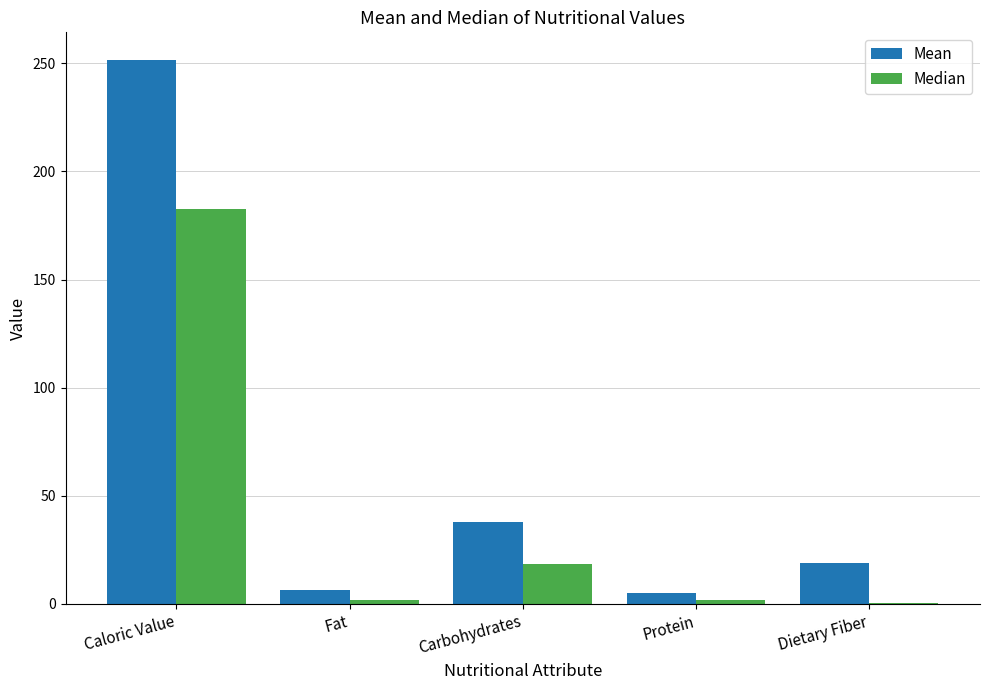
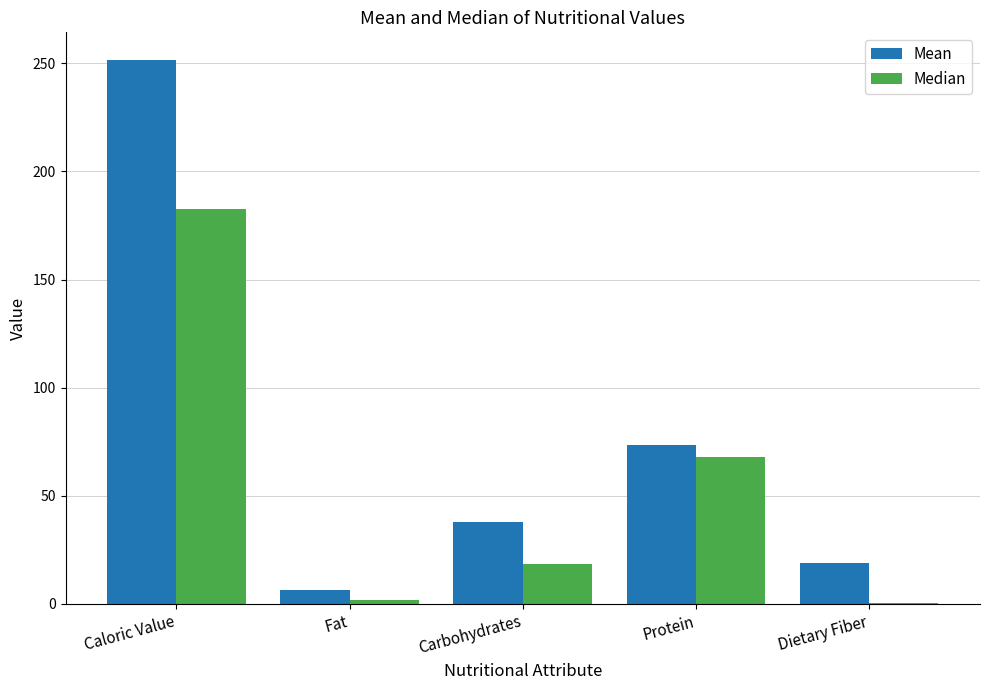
Mean, Protein: 5 -> 74
Median, Protein: 2 -> 68
